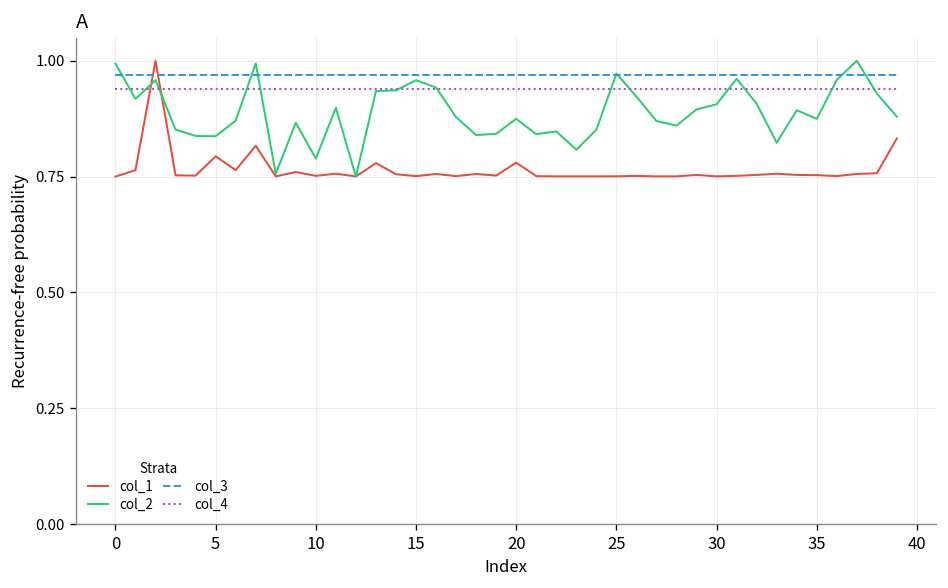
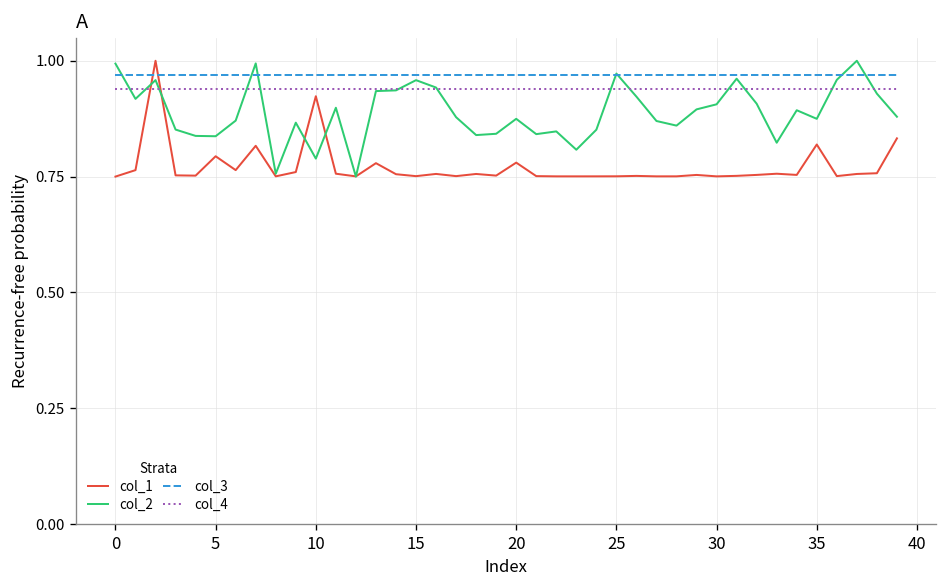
col_1, 10: 0.75 -> 0.92
col_1, 35: 0.75 -> 0.82
